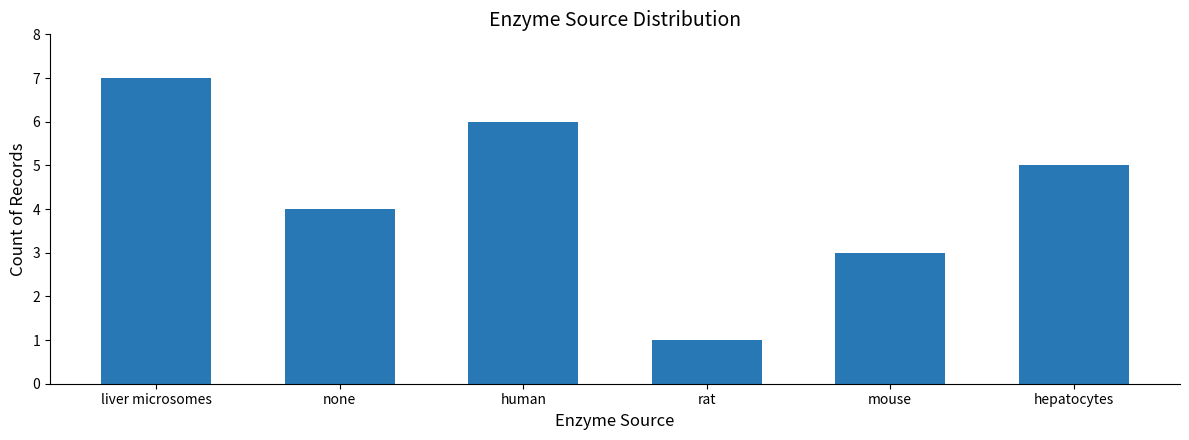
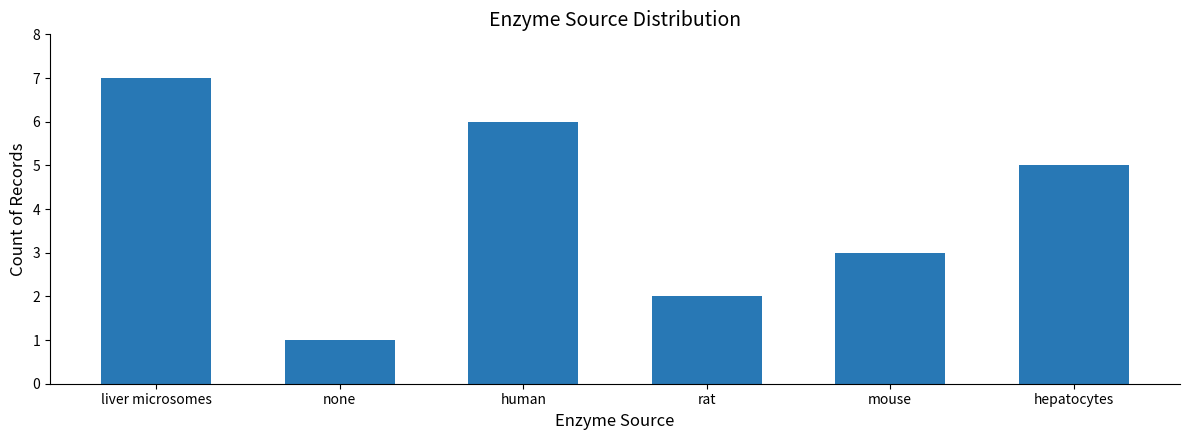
none: 4 -> 1
rat: 1 -> 2
